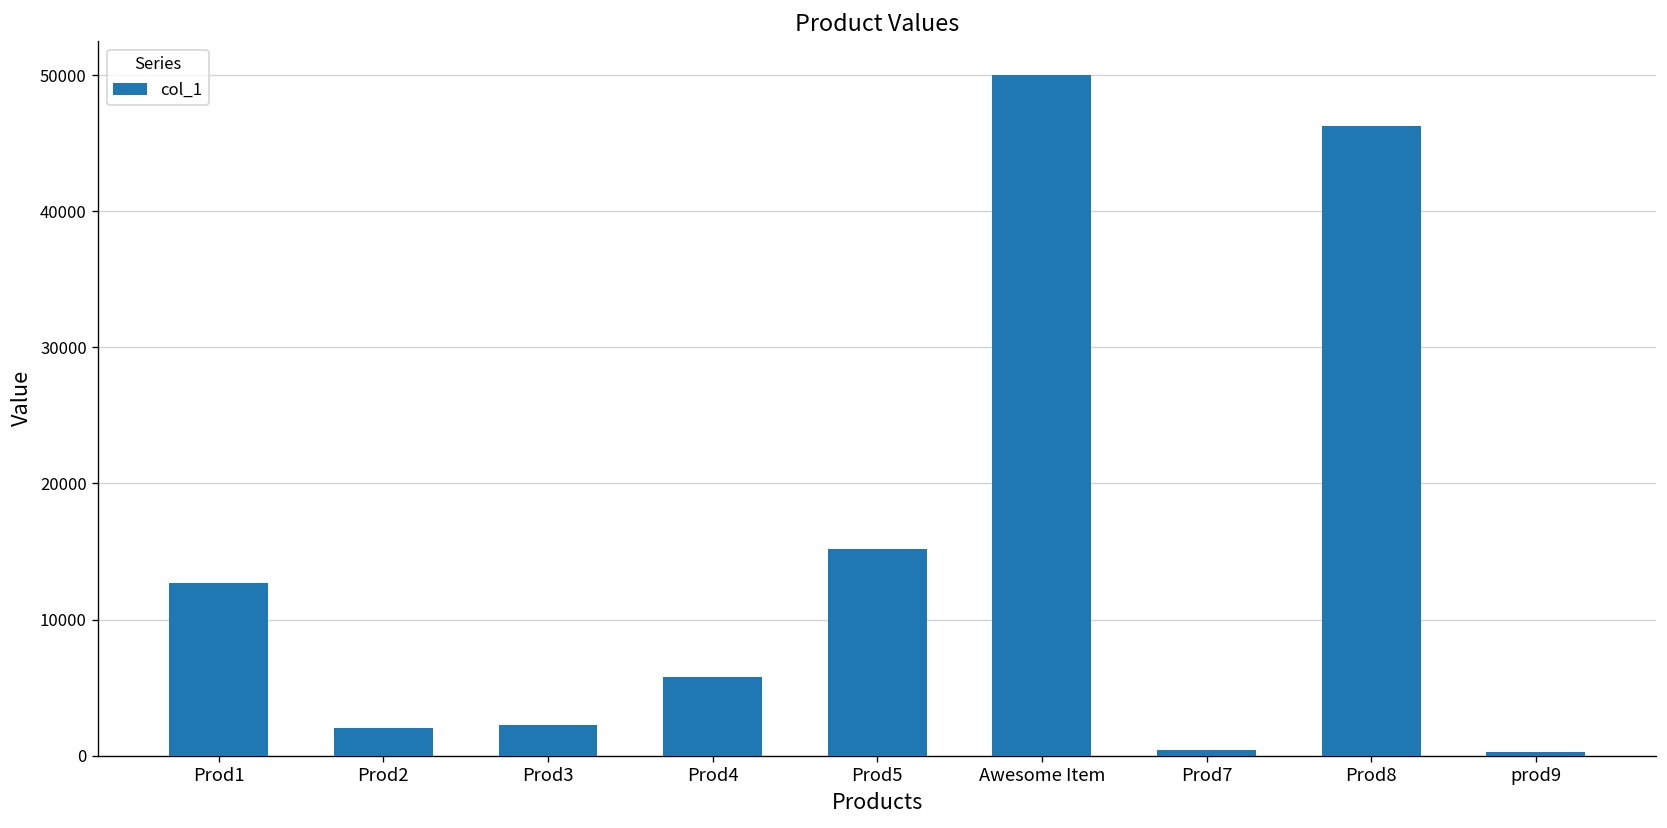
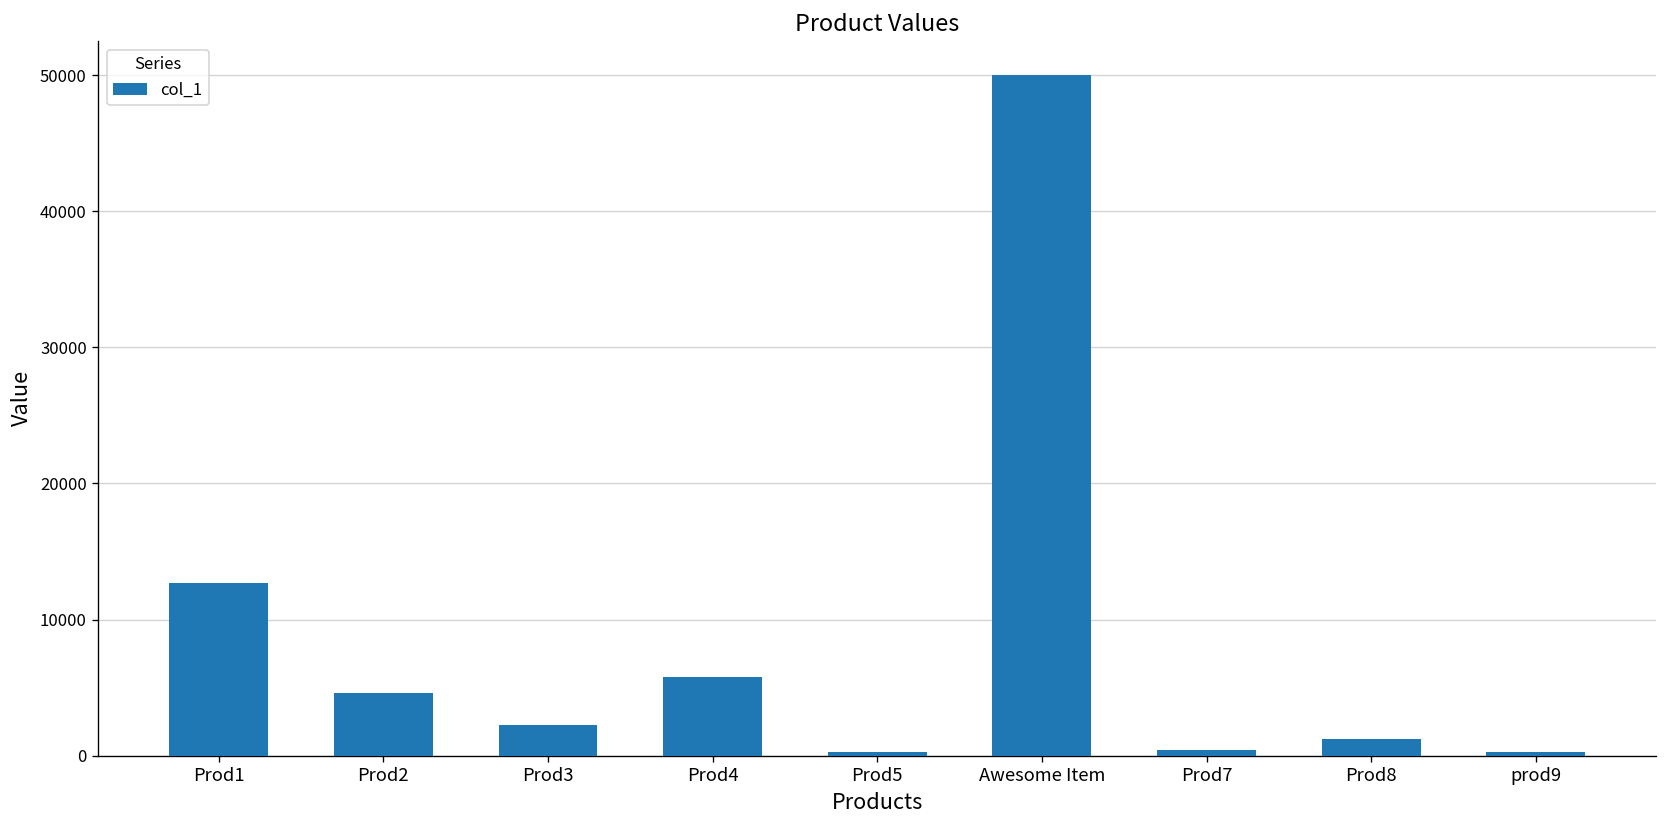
Prod2: 2000 -> 4600
Prod5: 15200 -> 300
Prod8: 46300 -> 1200
